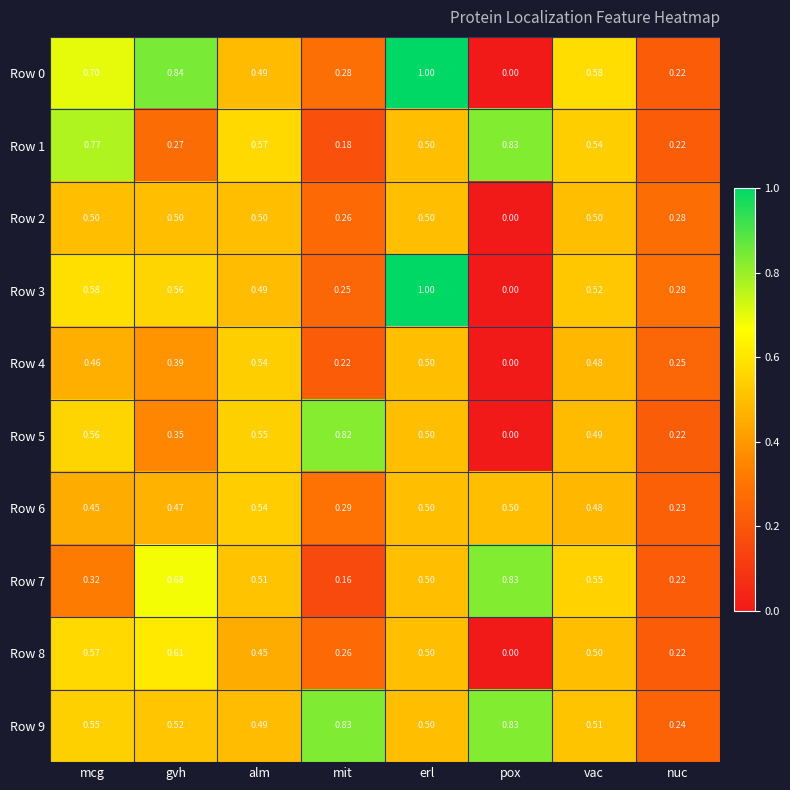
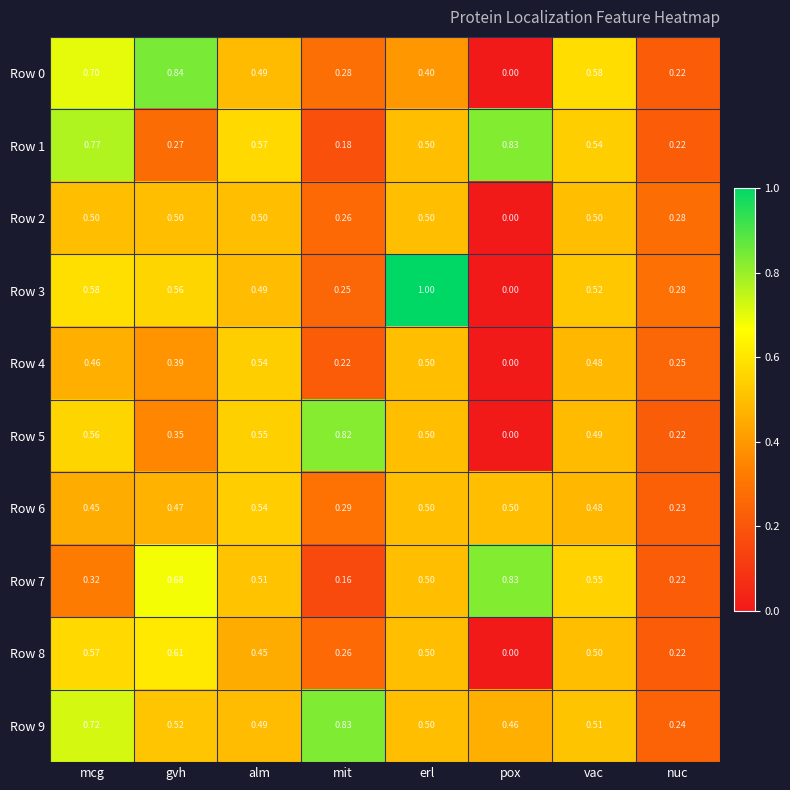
Row 0, erl: 1.00 -> 0.40
Row 9, mcg: 0.55 -> 0.72
Row 9, pox: 0.83 -> 0.46
